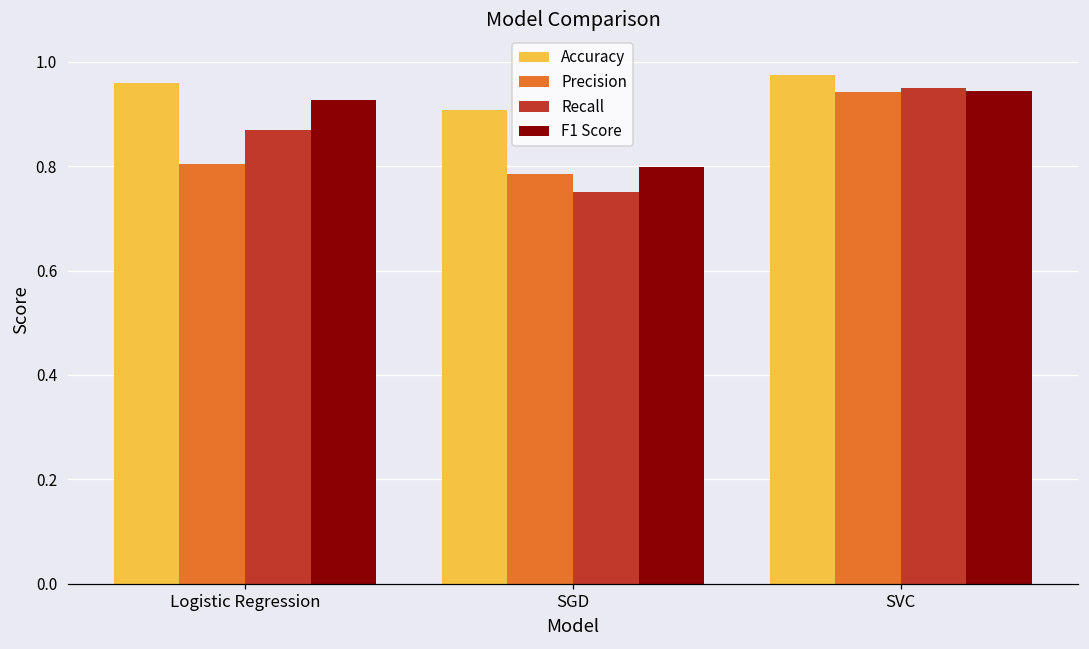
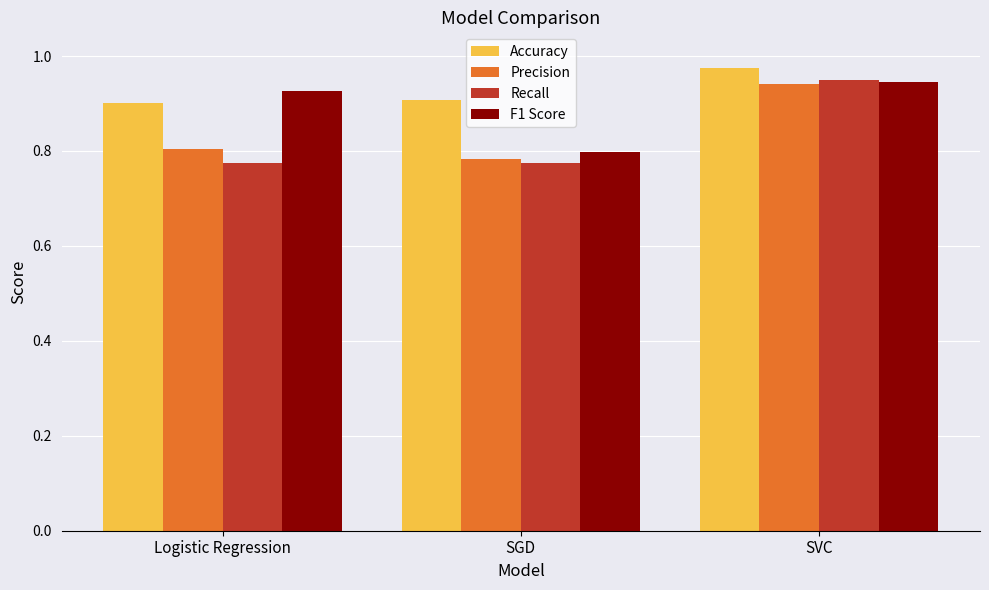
Accuracy, Logistic Regression: 0.96 -> 0.90
Recall, Logistic Regression: 0.87 -> 0.78
Recall, SGD: 0.75 -> 0.78
